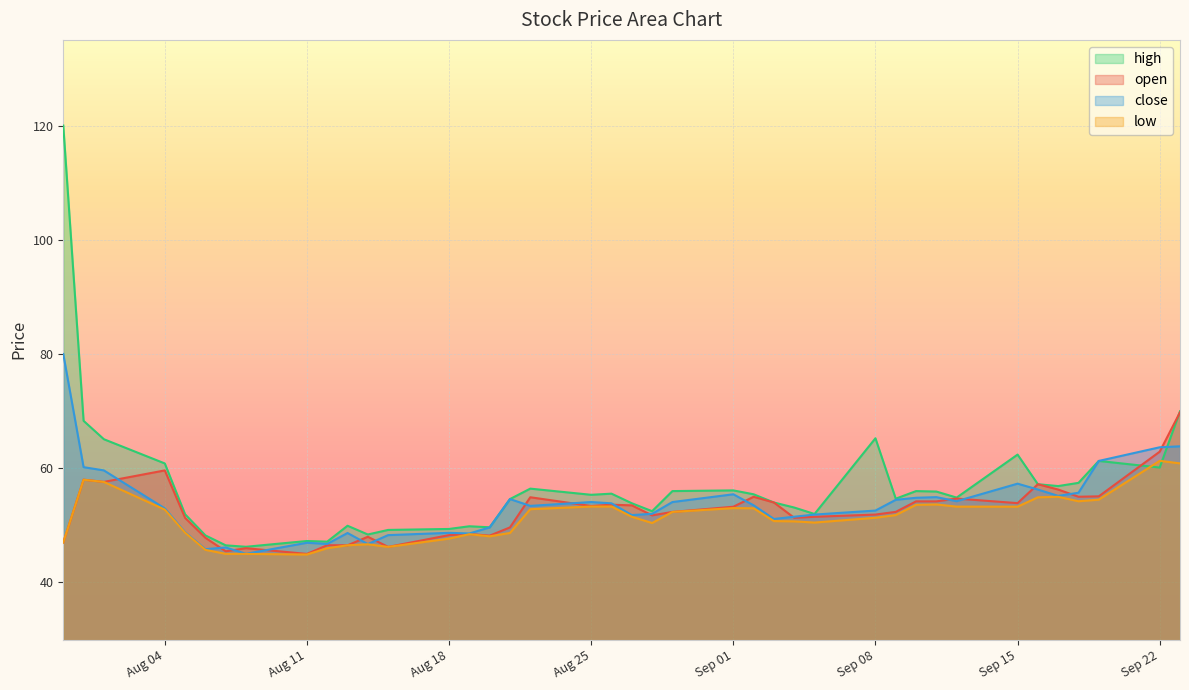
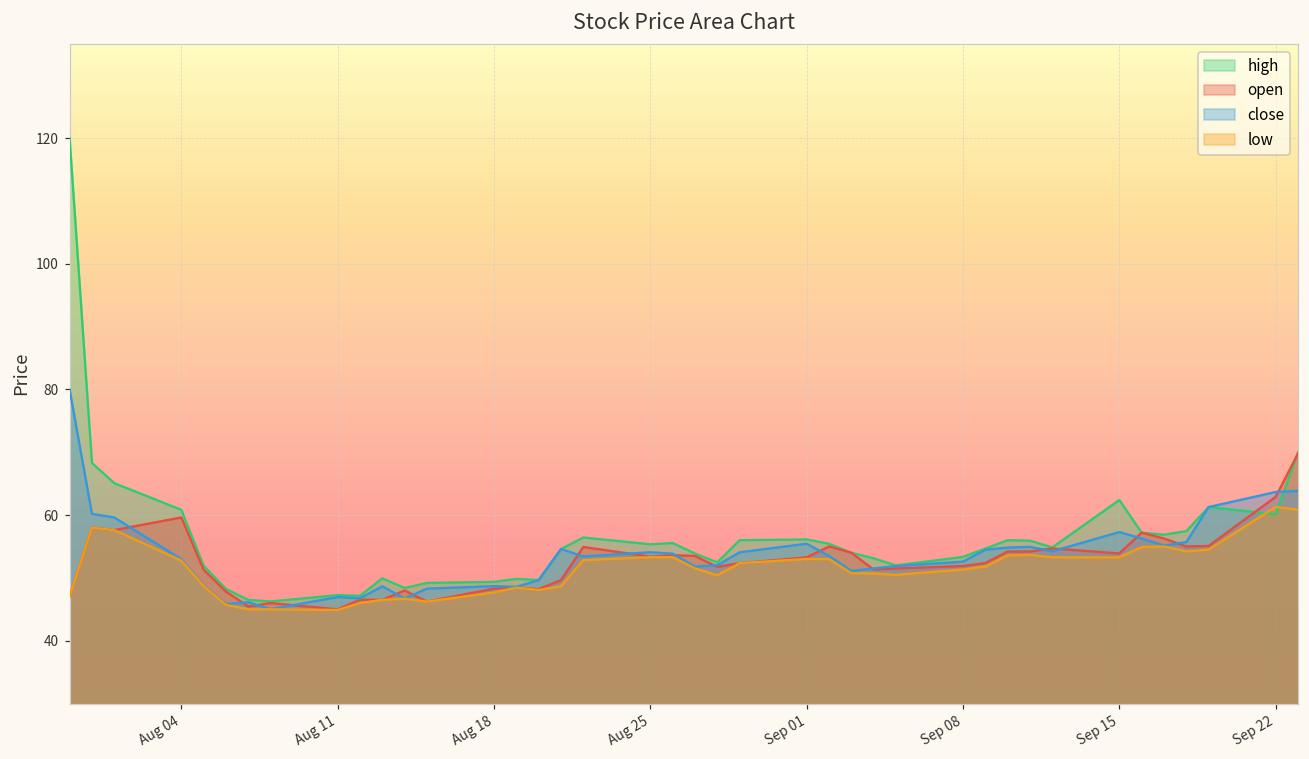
high, Sep 08: 65 -> 53
